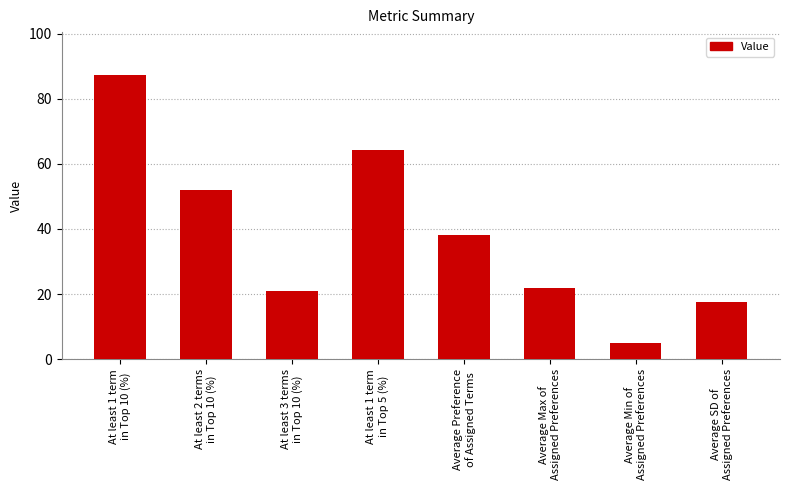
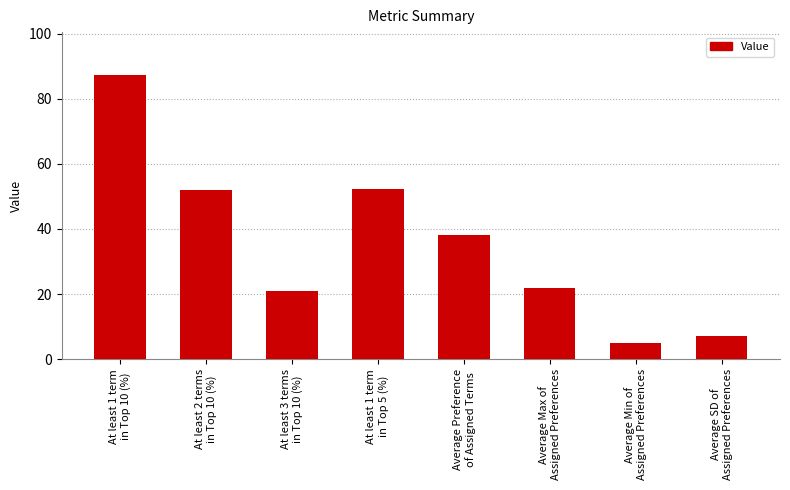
At least 1 term in Top 5 (%): 64 -> 52
Average SD of Assigned Preferences: 18 -> 7
